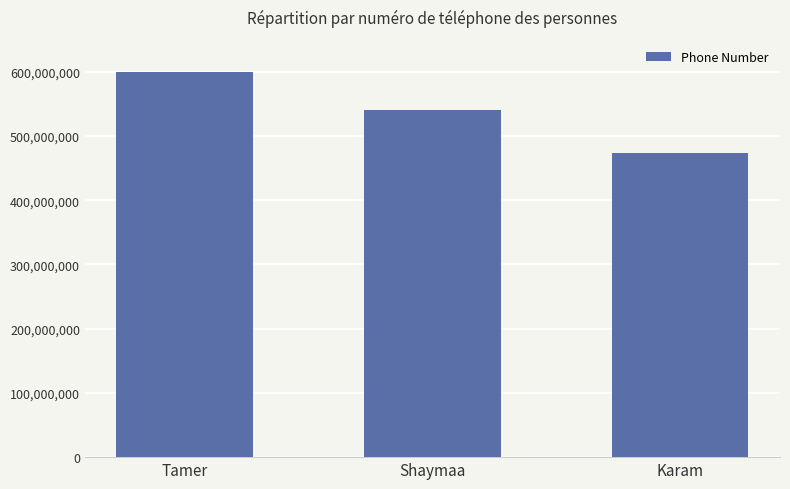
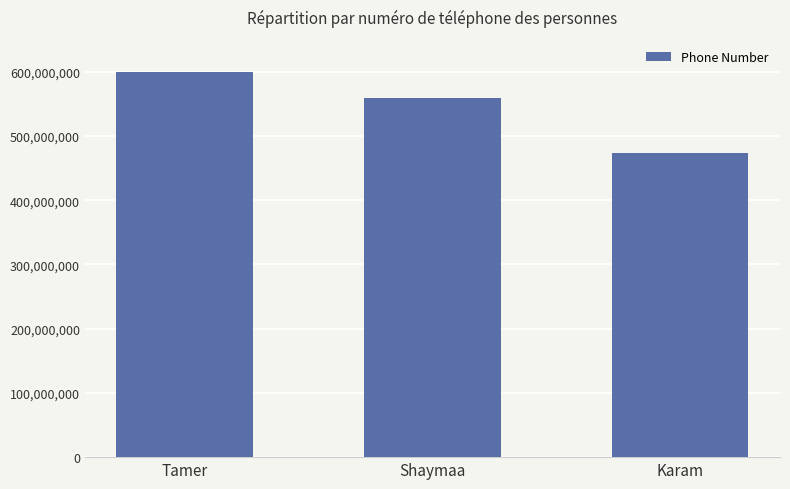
Shaymaa: 540,000,000 -> 560,000,000
